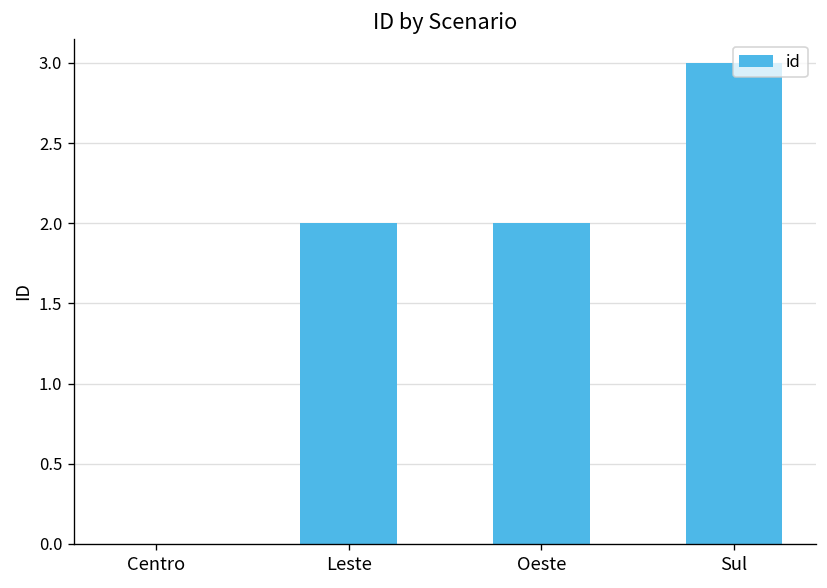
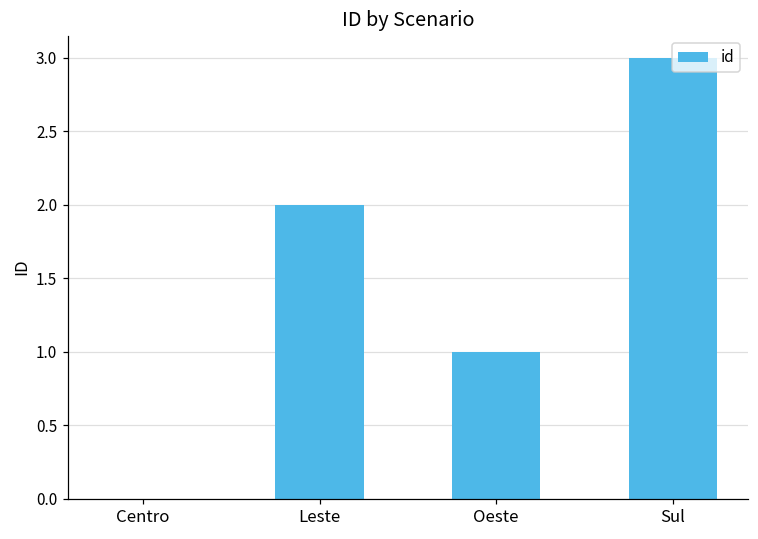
Oeste: 2 -> 1
